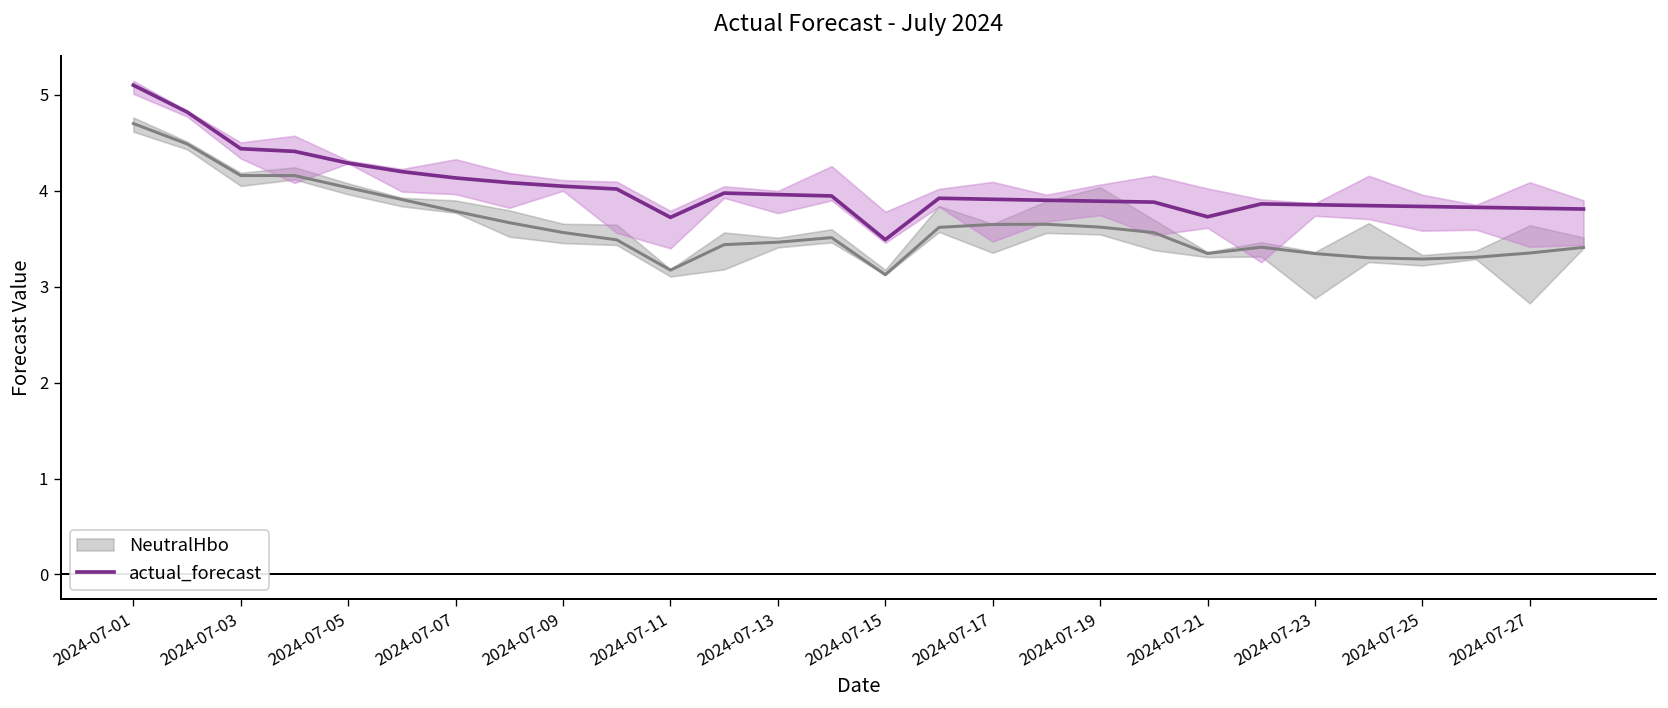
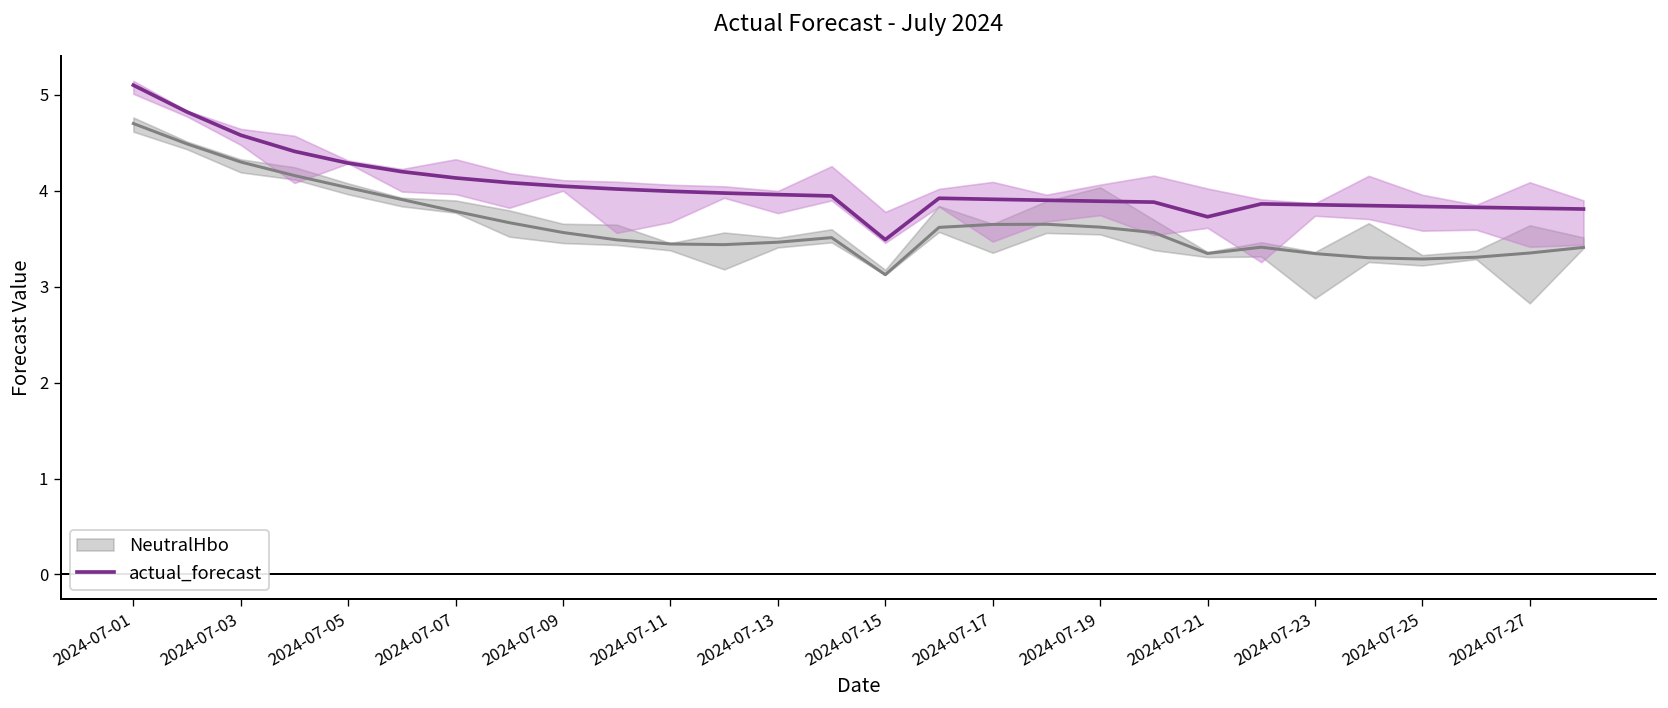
actual_forecast, 2024-07-03: 4.4 -> 4.6
actual_forecast, 2024-07-11: 3.7 -> 4.0
